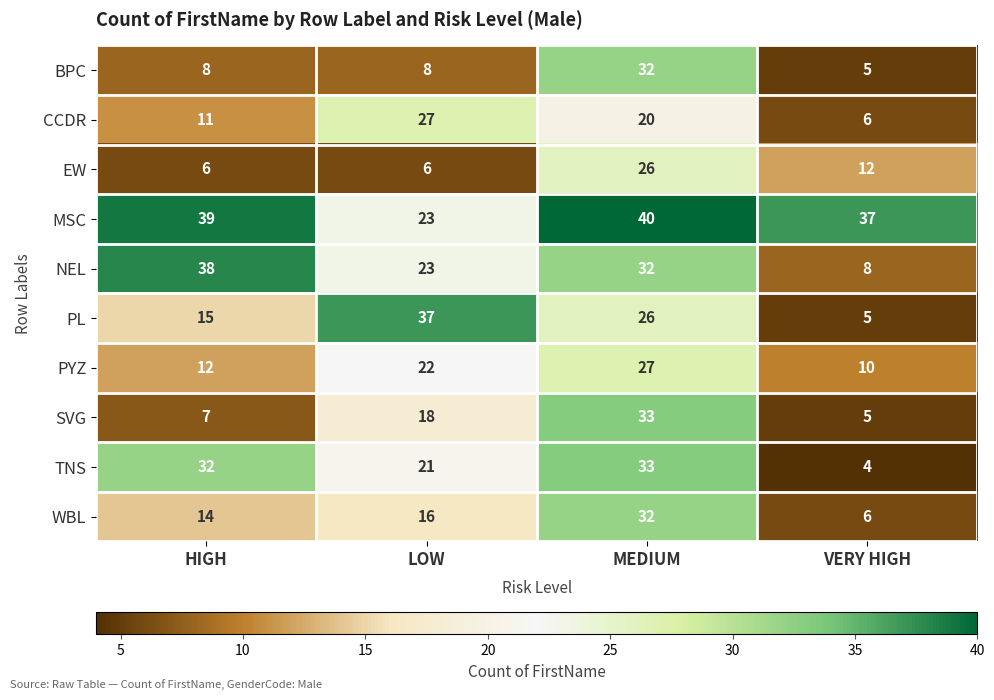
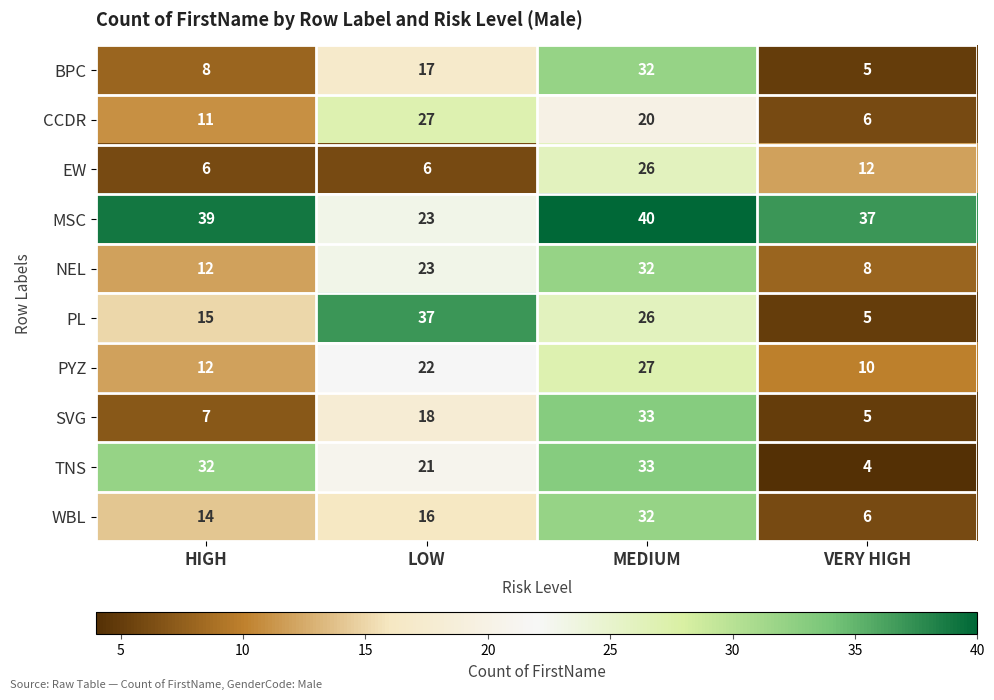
BPC, LOW: 8 -> 17
NEL, HIGH: 38 -> 12
